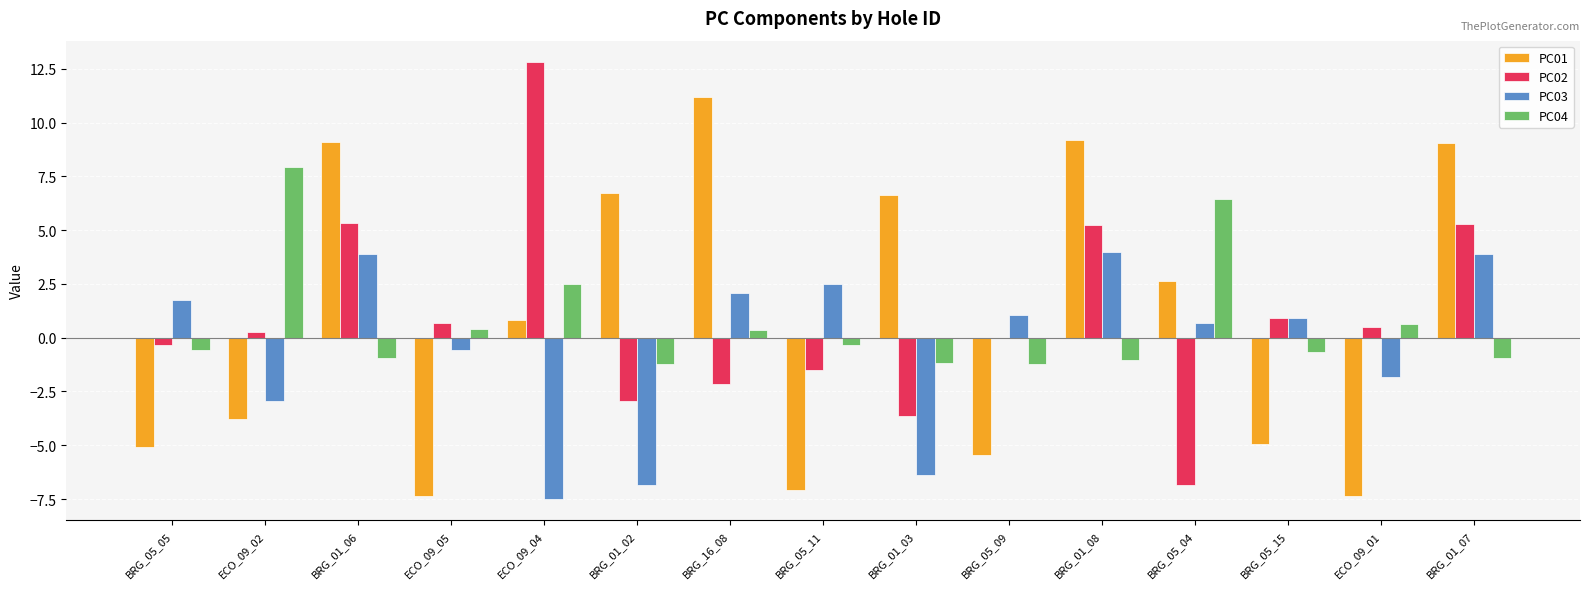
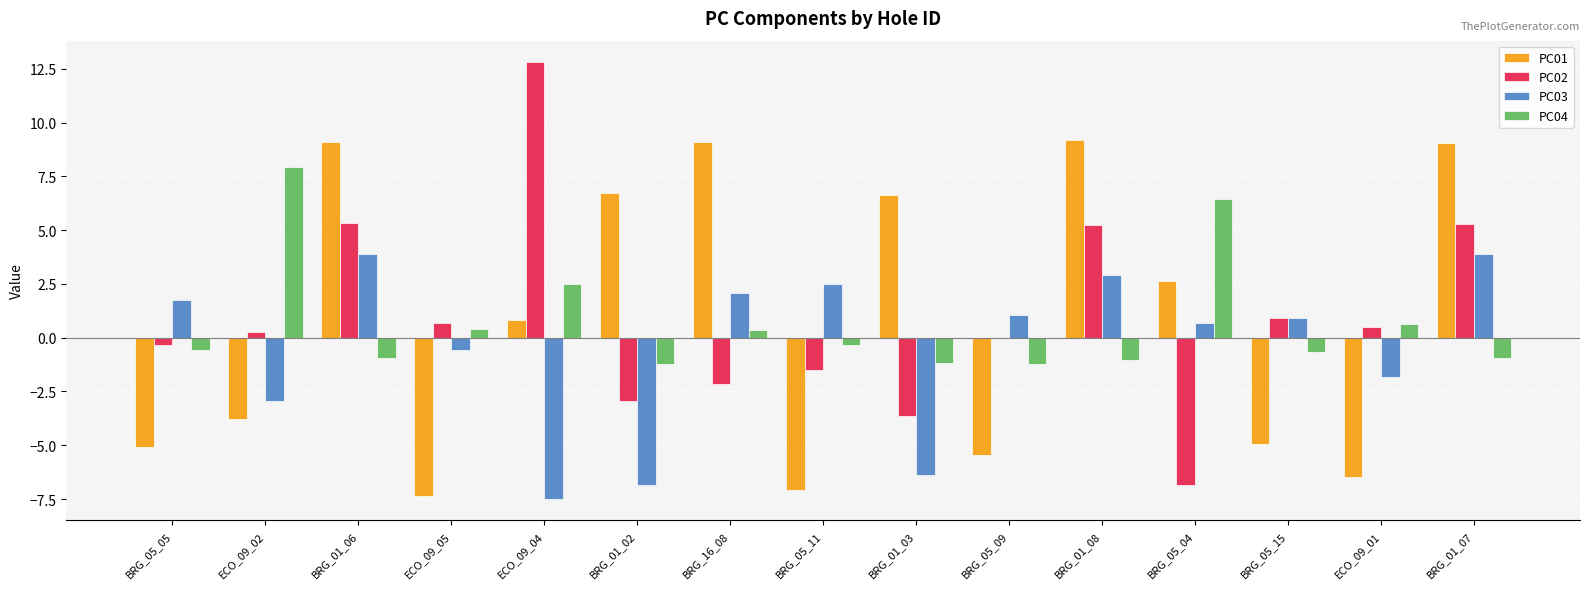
PC01, BRG_16_08: 11.2 -> 9.1
PC03, BRG_01_08: 4.0 -> 2.9
PC01, ECO_09_01: -7.3 -> -6.5
